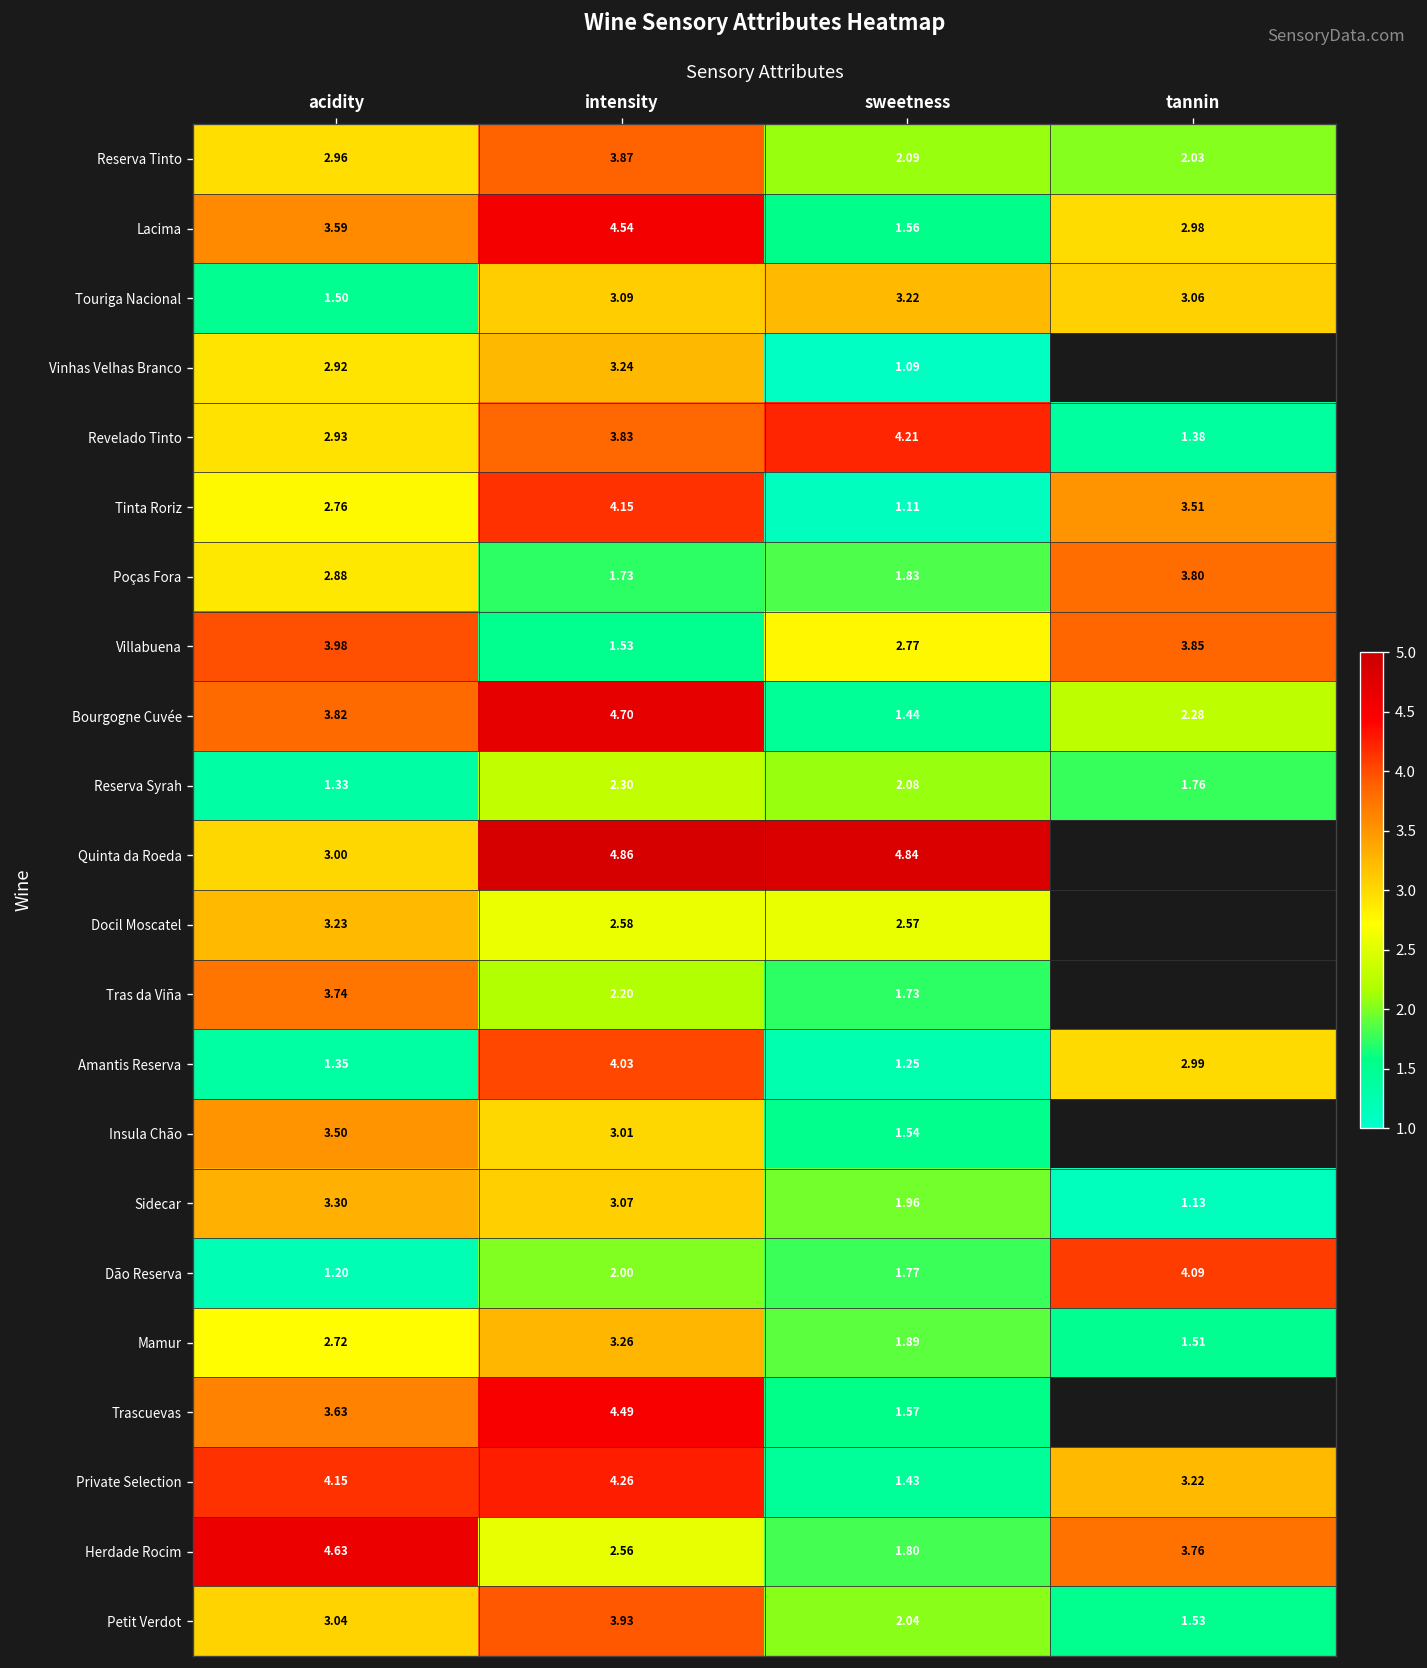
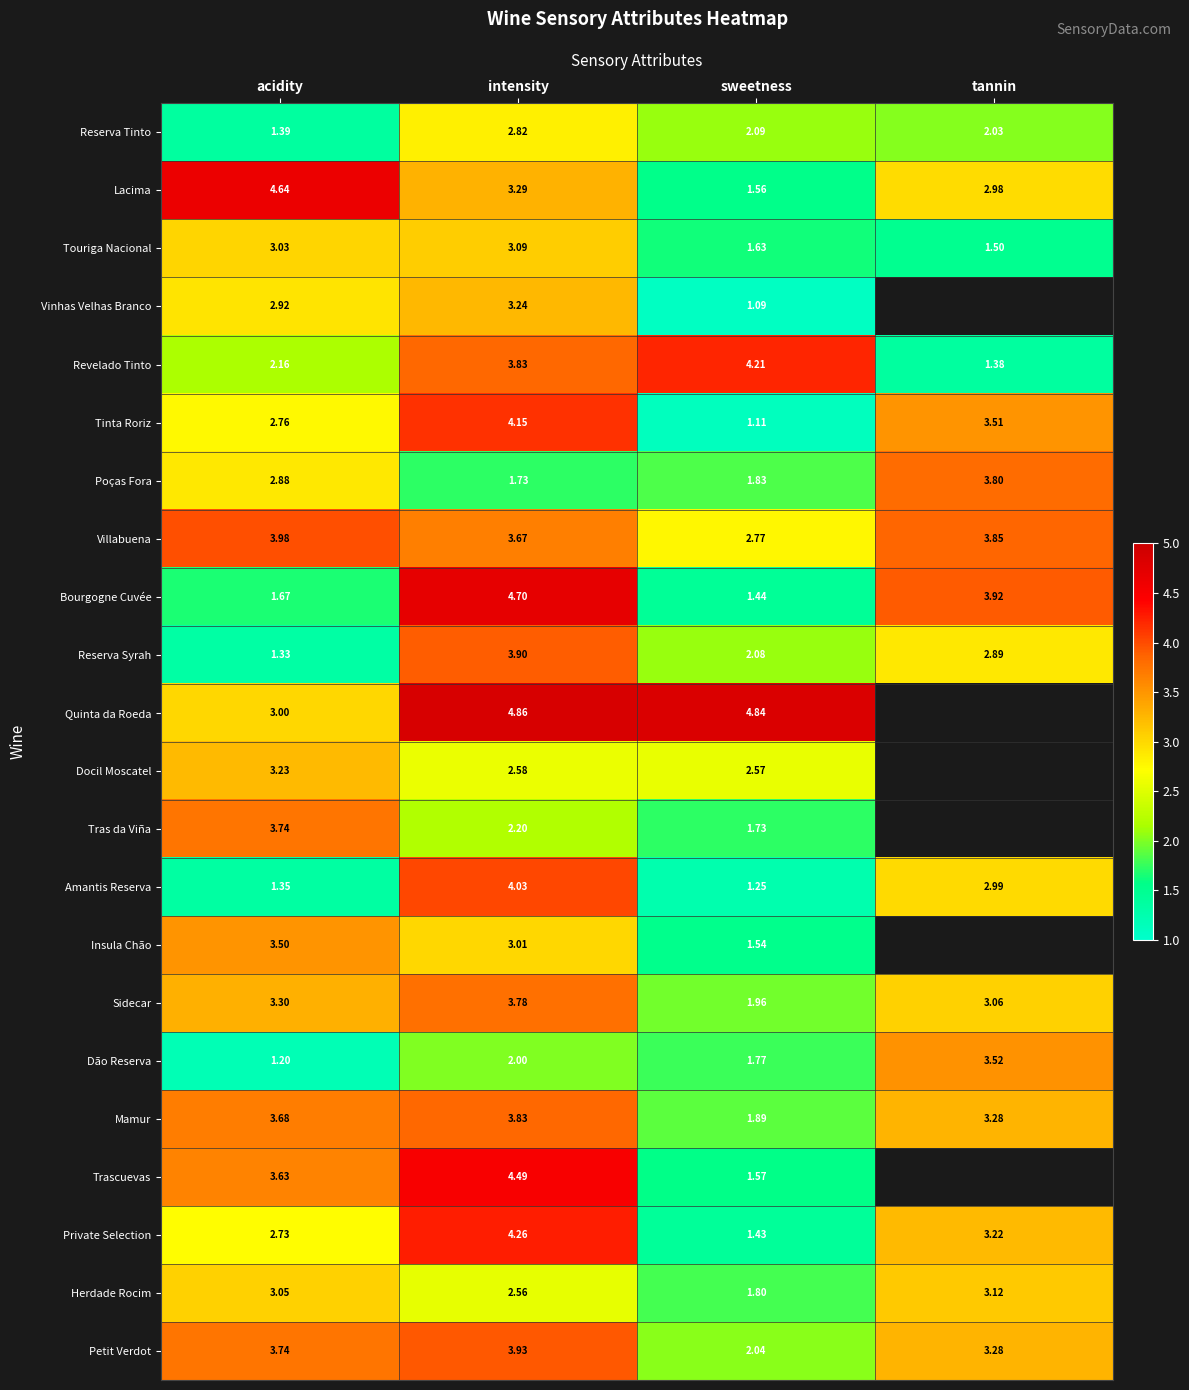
Reserva Tinto, acidity: 2.96 -> 1.39
Reserva Tinto, intensity: 3.87 -> 2.82
Lacima, acidity: 3.59 -> 4.64
Lacima, intensity: 4.54 -> 3.29
Touriga Nacional, acidity: 1.50 -> 3.03
Touriga Nacional, sweetness: 3.22 -> 1.63
Touriga Nacional, tannin: 3.06 -> 1.50
Revelado Tinto, acidity: 2.93 -> 2.16
Villabuena, intensity: 1.53 -> 3.67
Bourgogne Cuvée, acidity: 3.82 -> 1.67
Bourgogne Cuvée, tannin: 2.28 -> 3.92
Reserva Syrah, intensity: 2.30 -> 3.90
Reserva Syrah, tannin: 1.76 -> 2.89
Sidecar, intensity: 3.07 -> 3.78
Sidecar, tannin: 1.13 -> 3.06
Dão Reserva, tannin: 4.09 -> 3.52
Mamur, acidity: 2.72 -> 3.68
Mamur, intensity: 3.26 -> 3.83
Mamur, tannin: 1.51 -> 3.28
Private Selection, acidity: 4.15 -> 2.73
Herdade Rocim, acidity: 4.63 -> 3.05
Herdade Rocim, tannin: 3.76 -> 3.12
Petit Verdot, acidity: 3.04 -> 3.74
Petit Verdot, tannin: 1.53 -> 3.28
